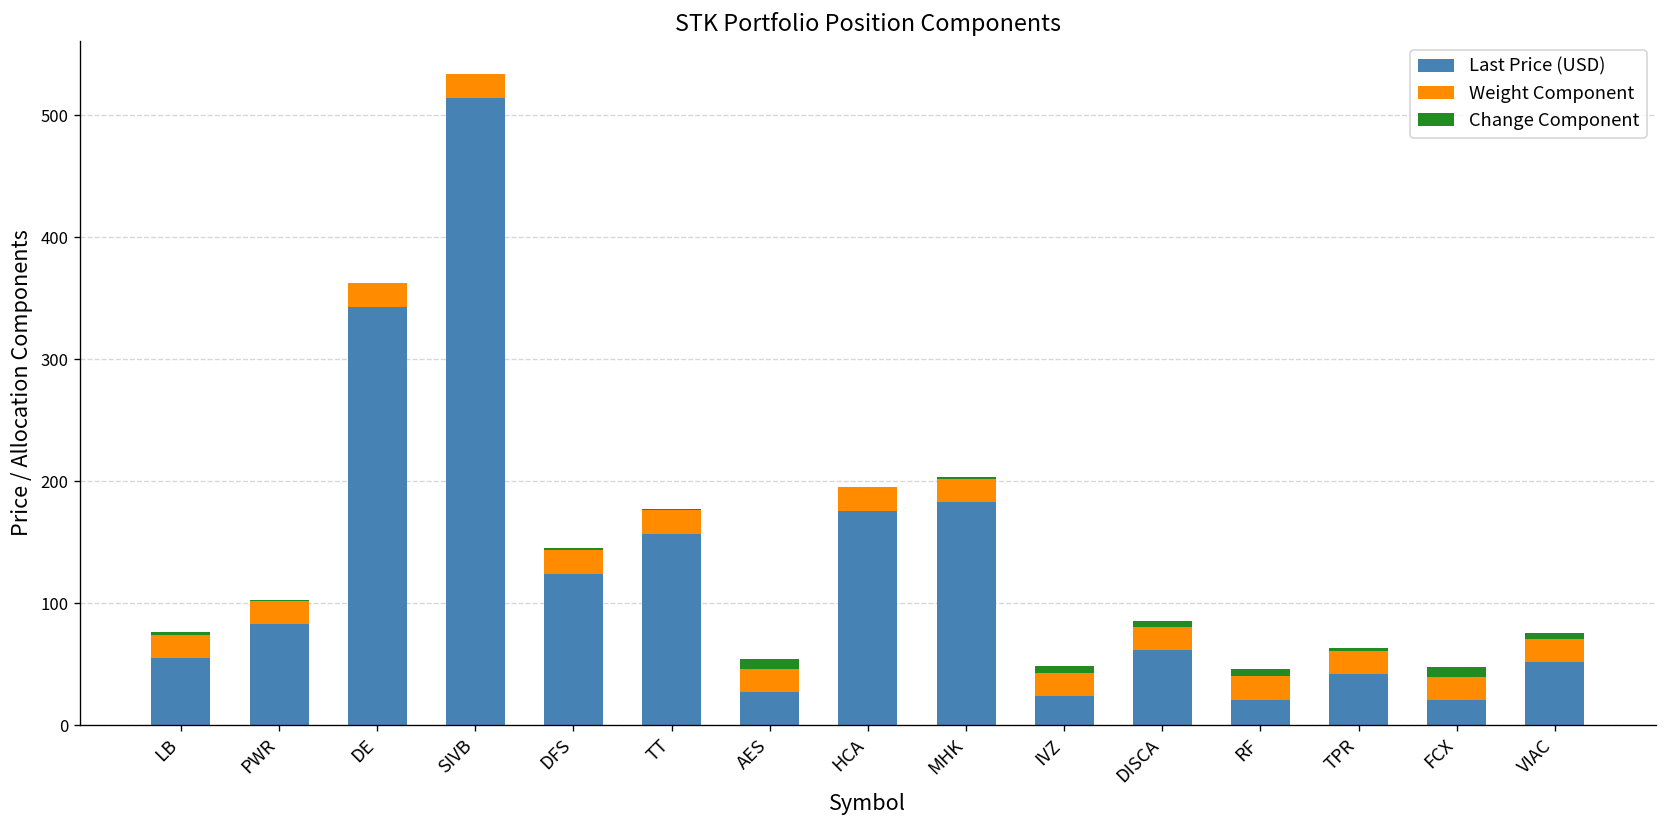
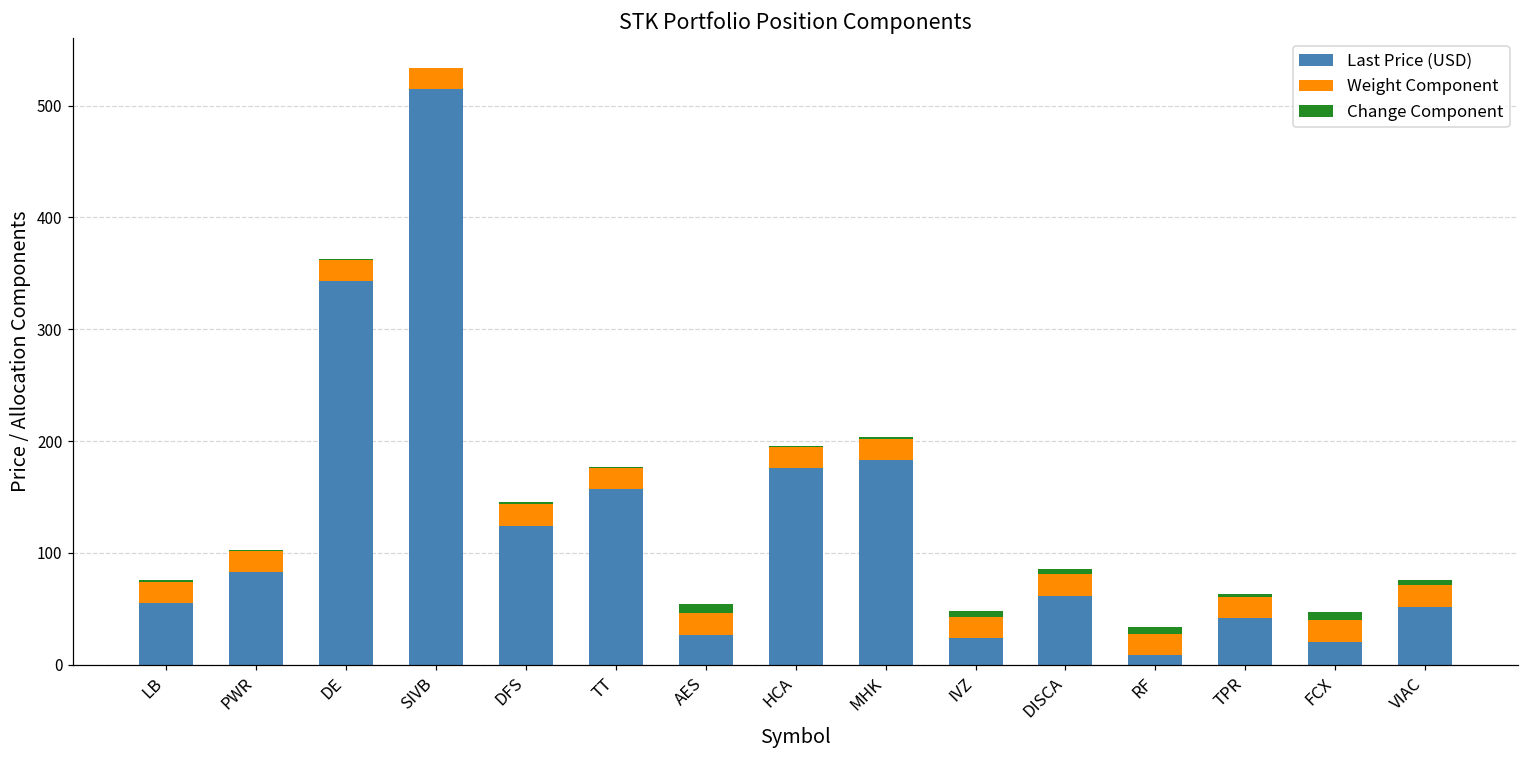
Last Price (USD), RF: 21 -> 8
